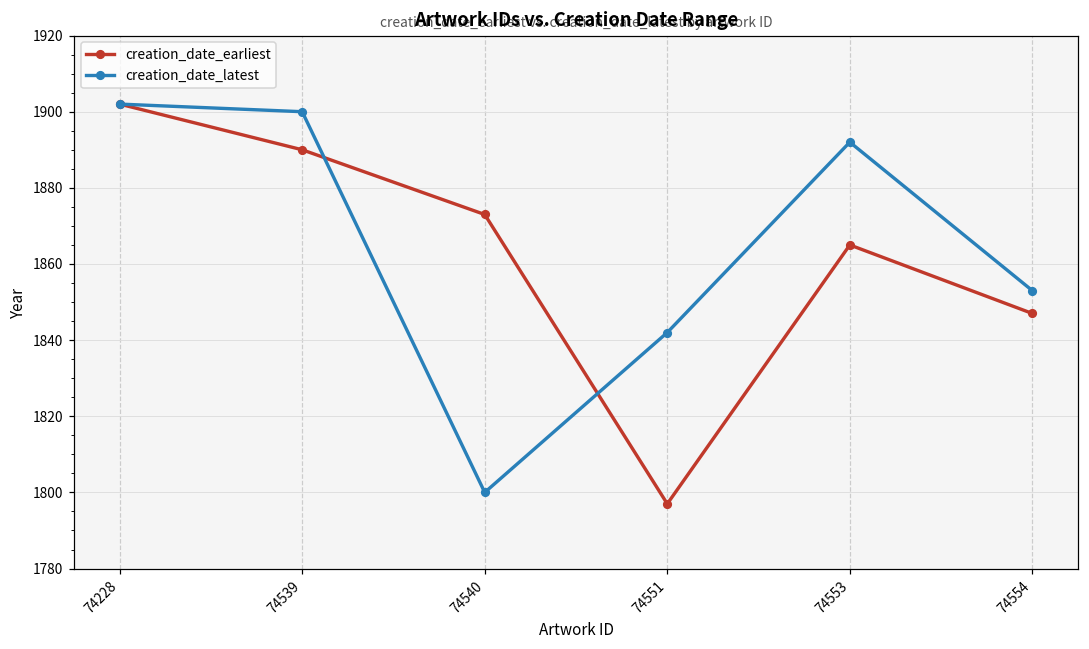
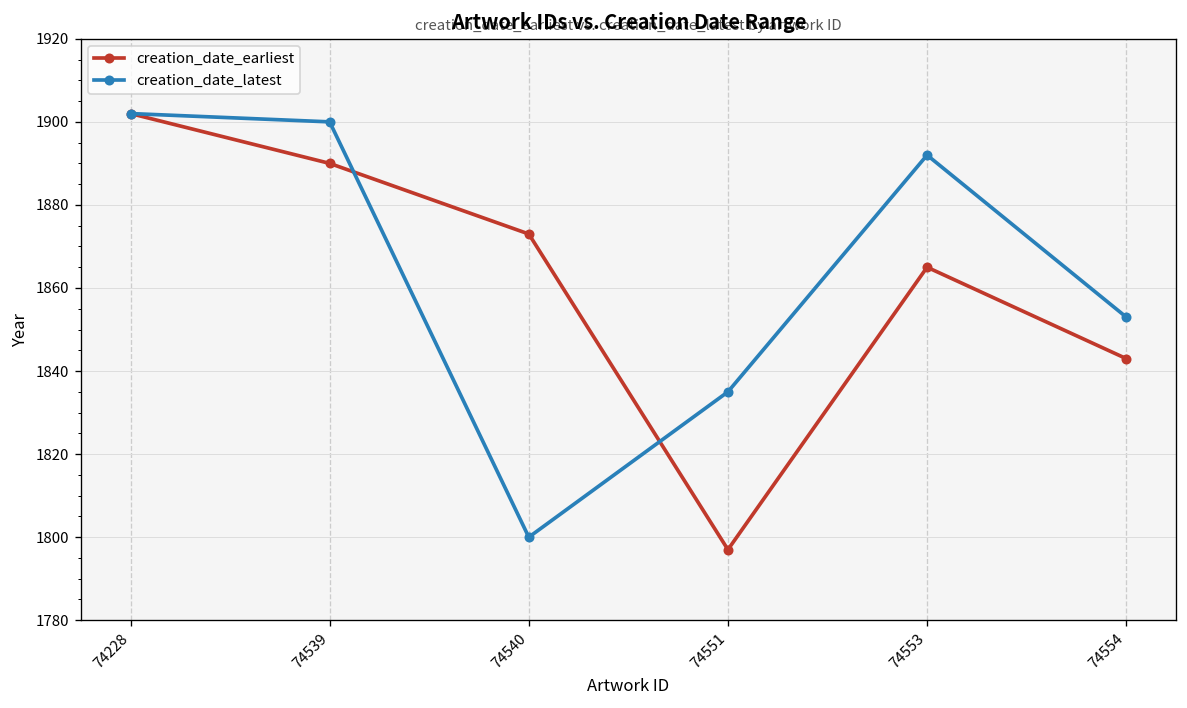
creation_date_latest, 74551: 1842 -> 1835
creation_date_earliest, 74554: 1847 -> 1843
